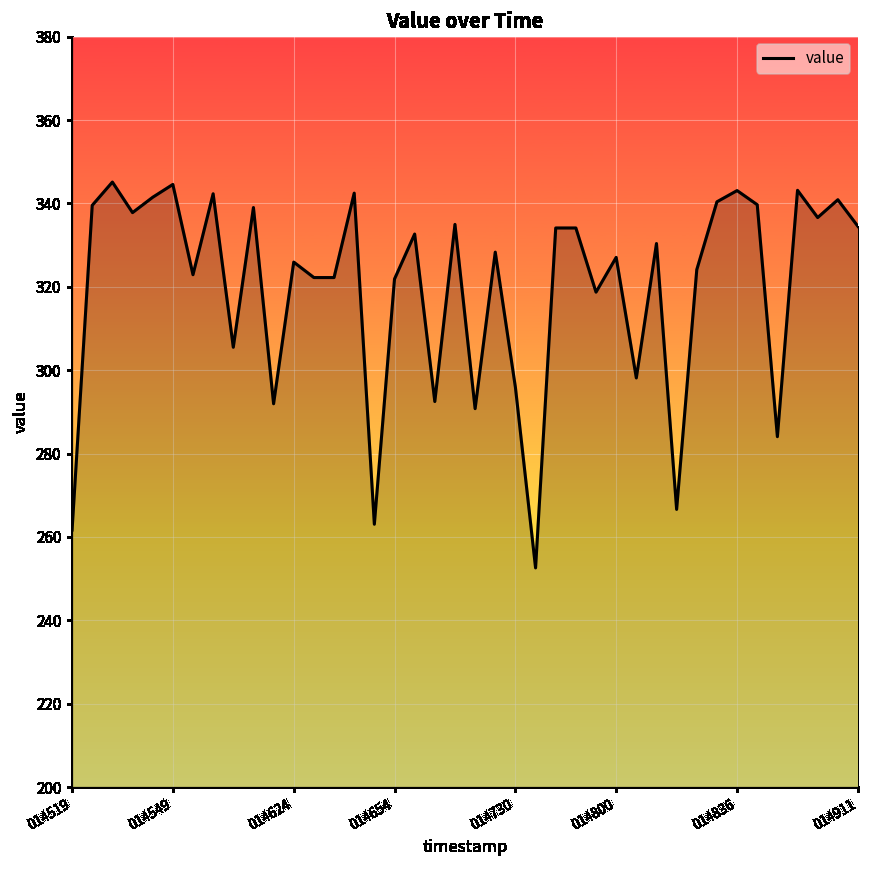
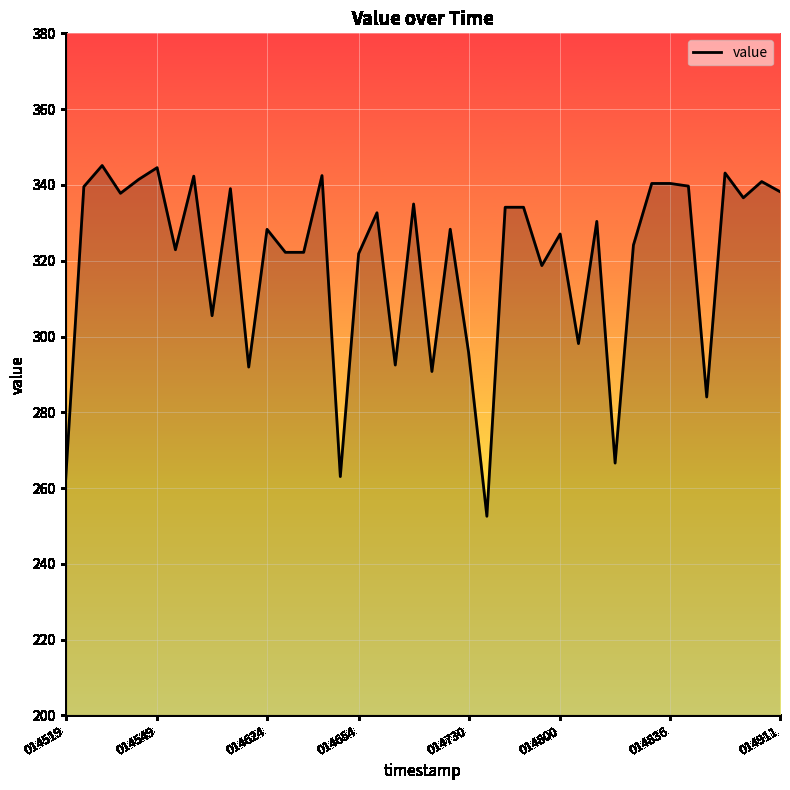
014624: 326 -> 328
014836: 343 -> 340
014911: 334 -> 338
